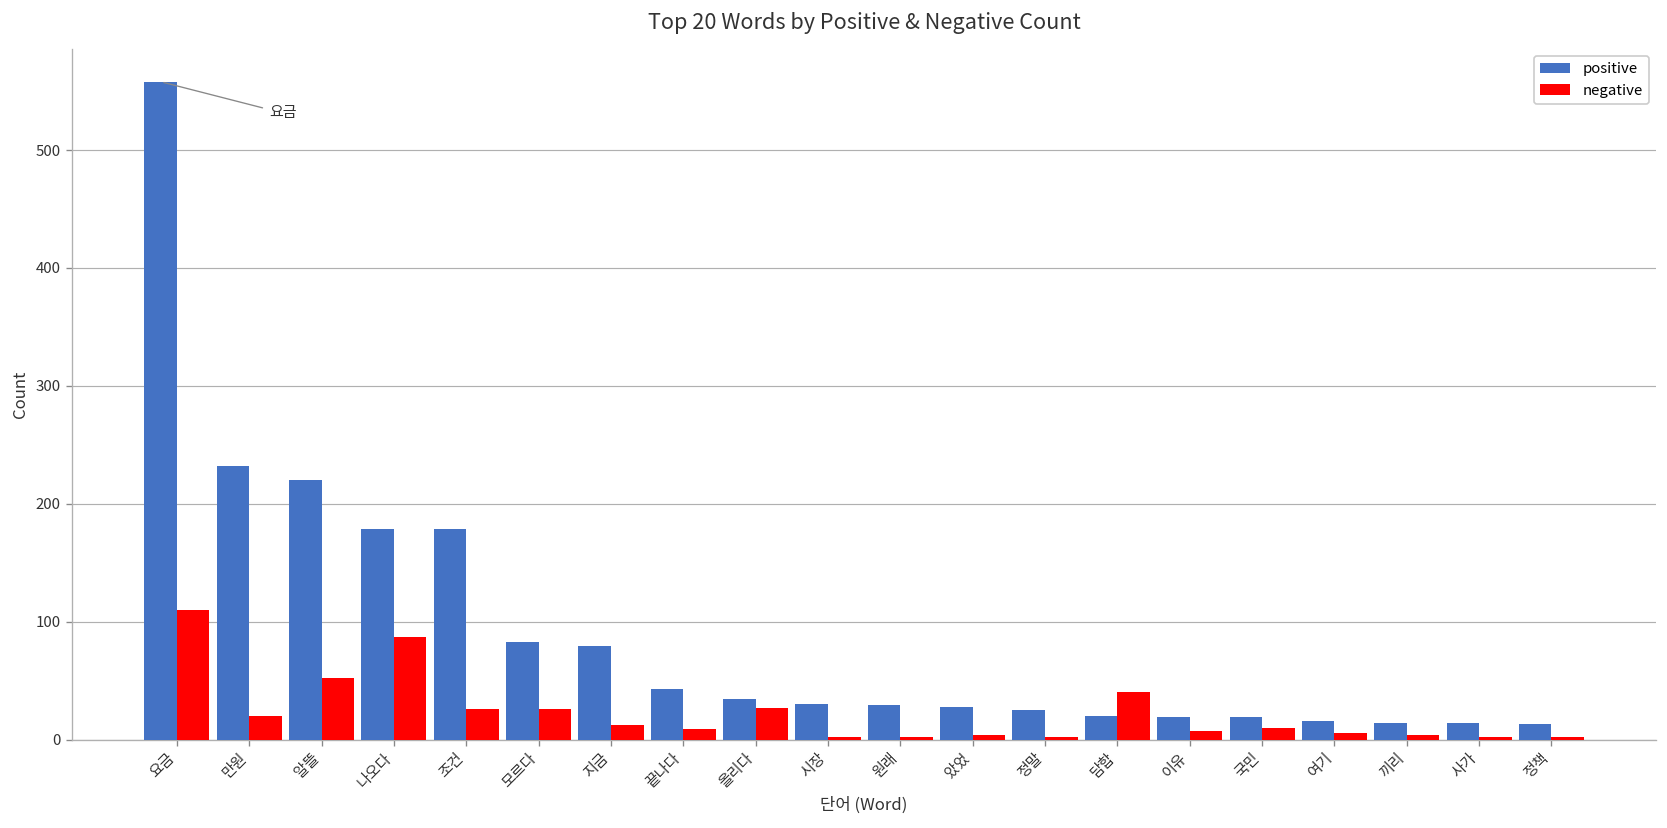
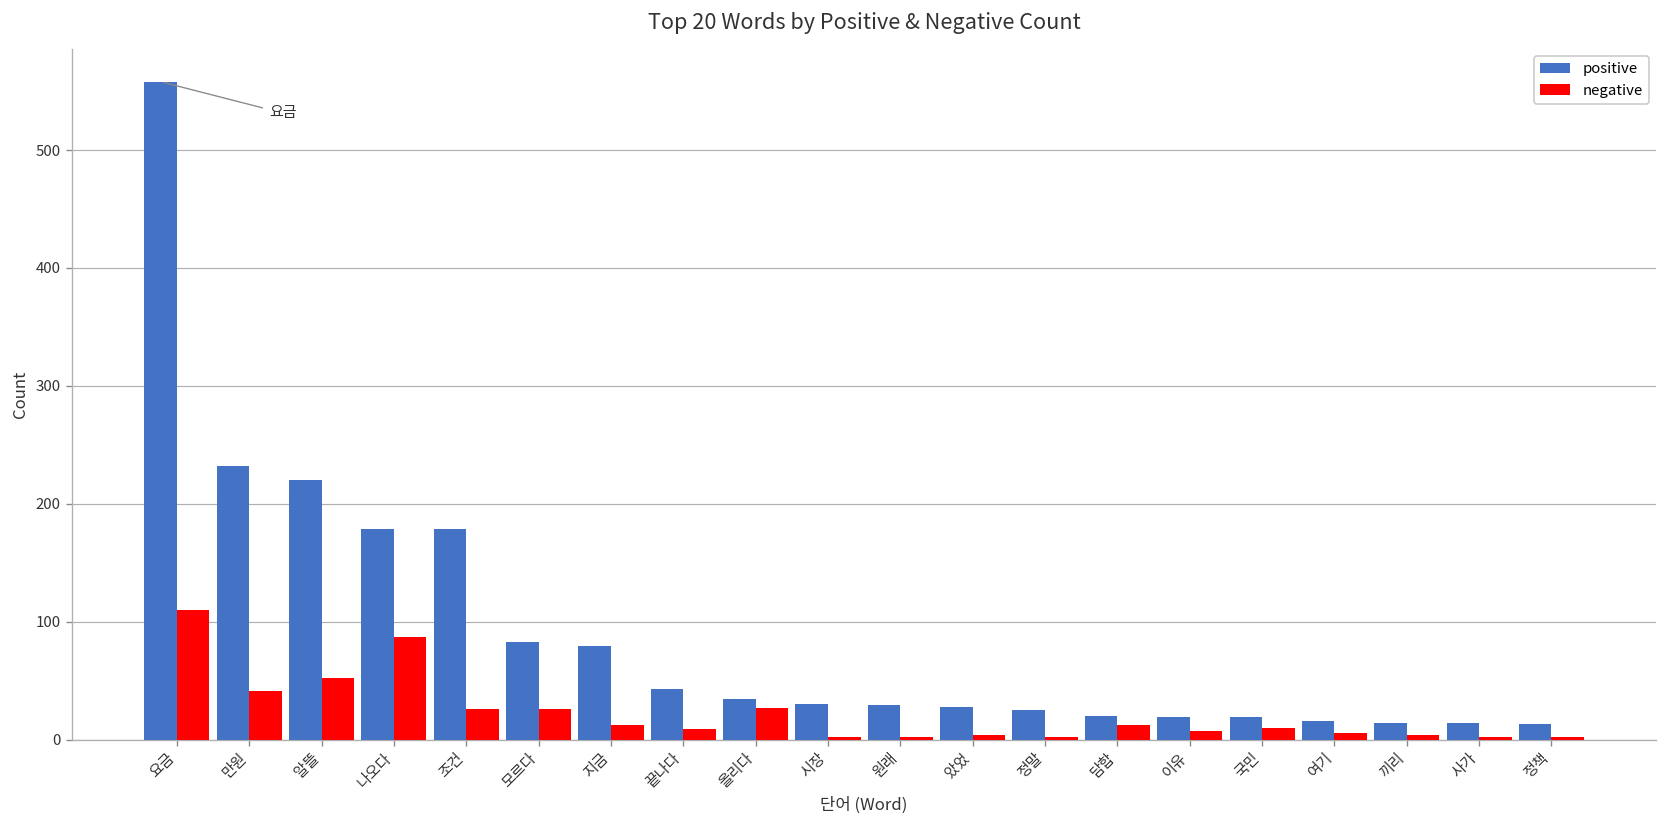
negative, 만원: 20 -> 40
negative, 담합: 40 -> 10
